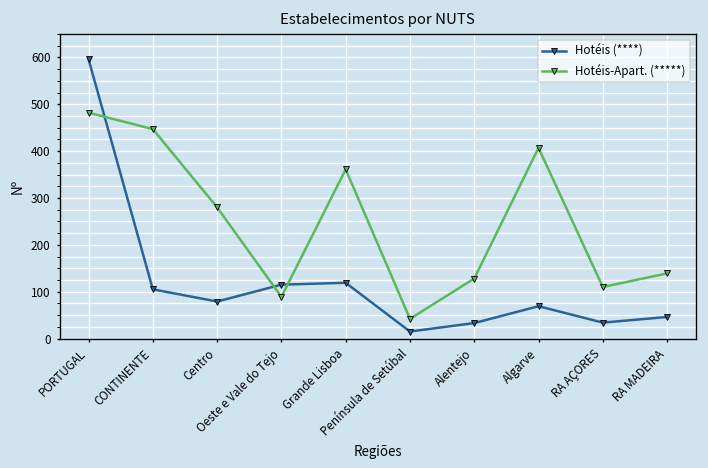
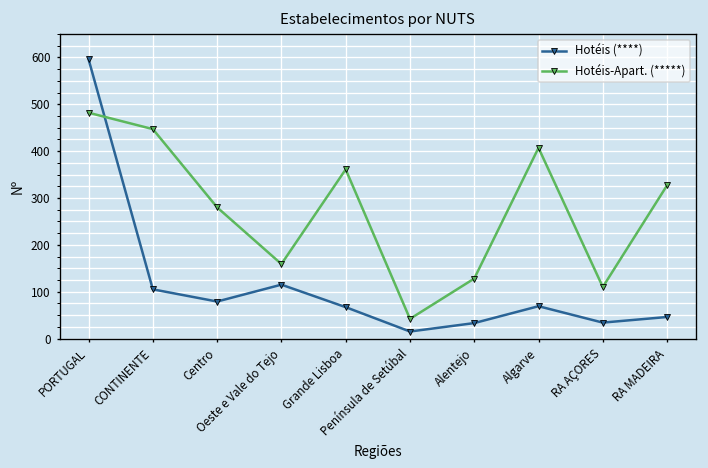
Hotéis-Apart. (*****), Oeste e Vale do Tejo: 90 -> 160
Hotéis (****), Grande Lisboa: 120 -> 70
Hotéis-Apart. (*****), RA MADEIRA: 140 -> 330
